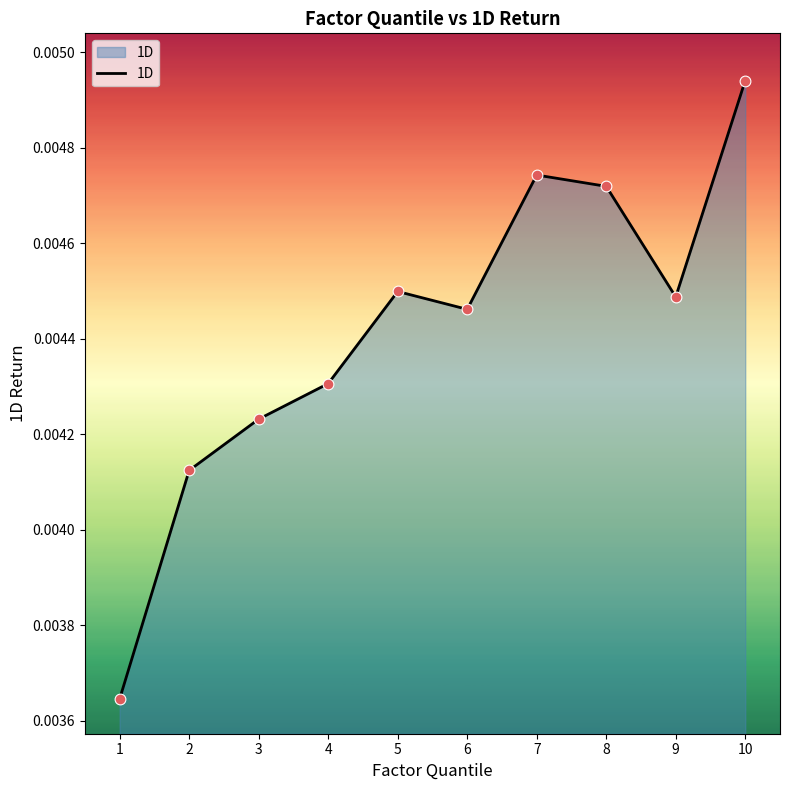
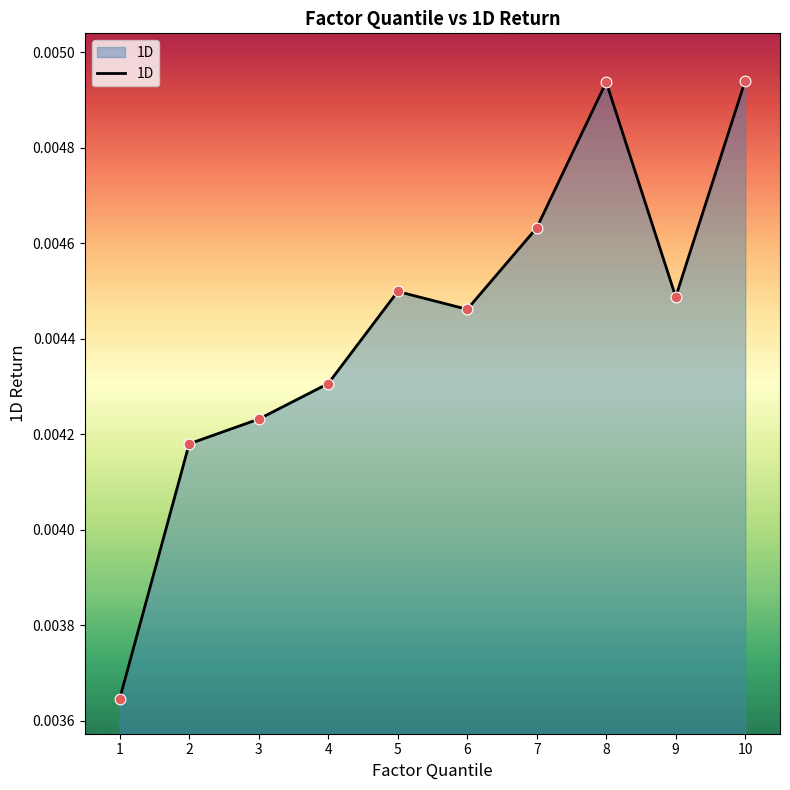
2: 0.00412 -> 0.00418
7: 0.00474 -> 0.00463
8: 0.00472 -> 0.00494
